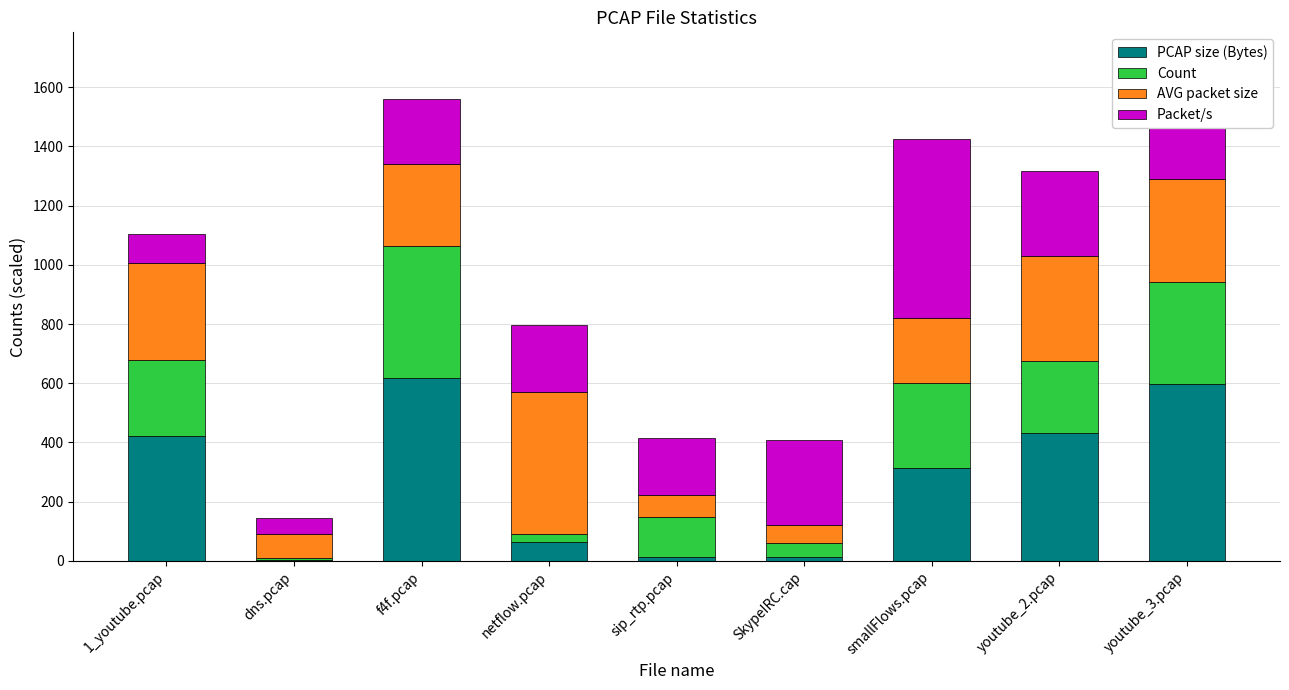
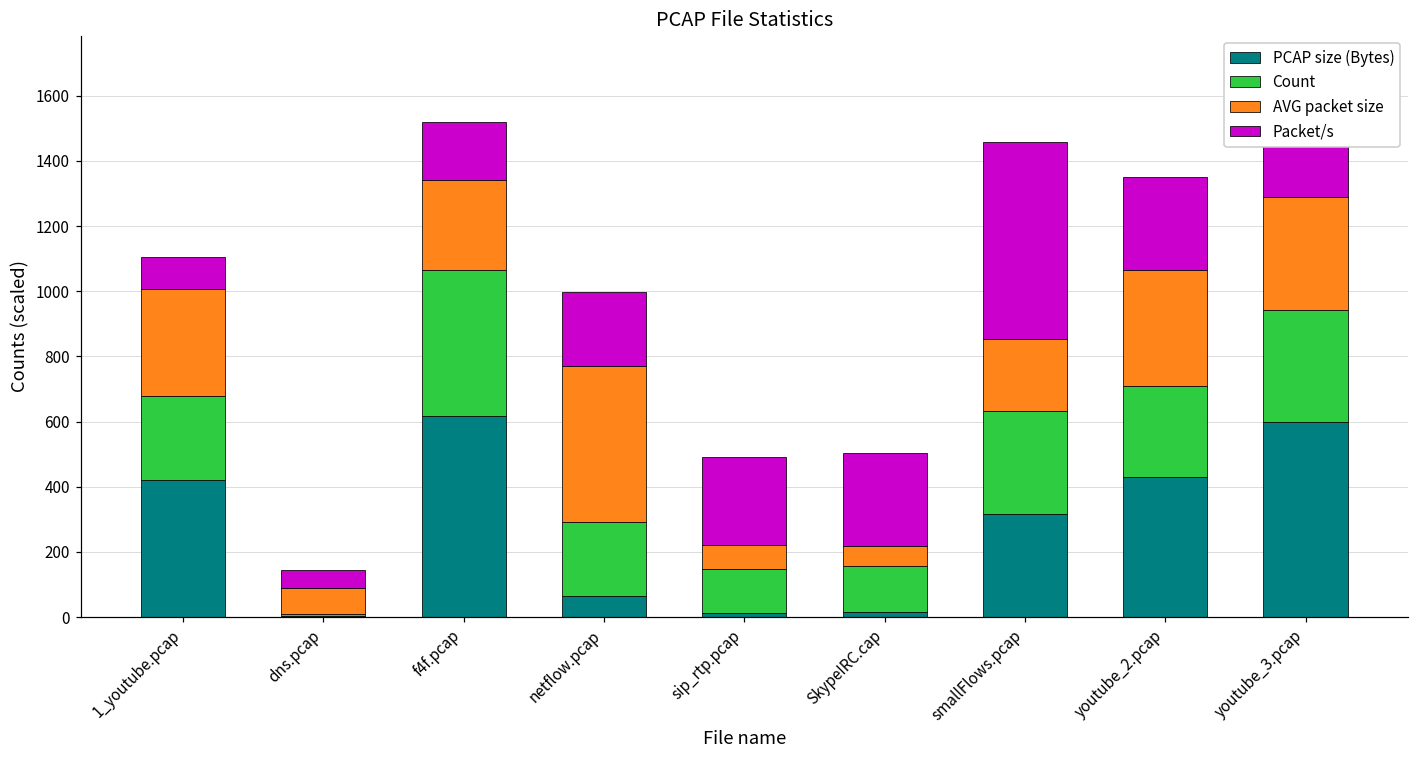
Packet/s, f4f.pcap: 220 -> 180
Count, netflow.pcap: 30 -> 230
Packet/s, sip_rtp.pcap: 190 -> 270
Count, SkypeIRC.cap: 50 -> 140
Count, smallFlows.pcap: 290 -> 320
Count, youtube_2.pcap: 240 -> 280
